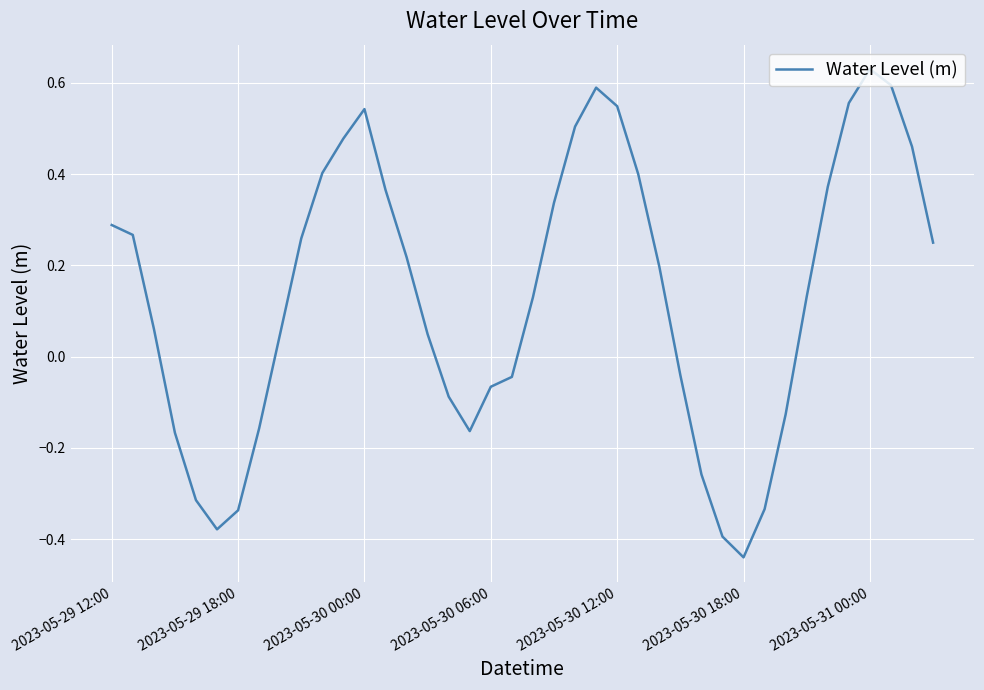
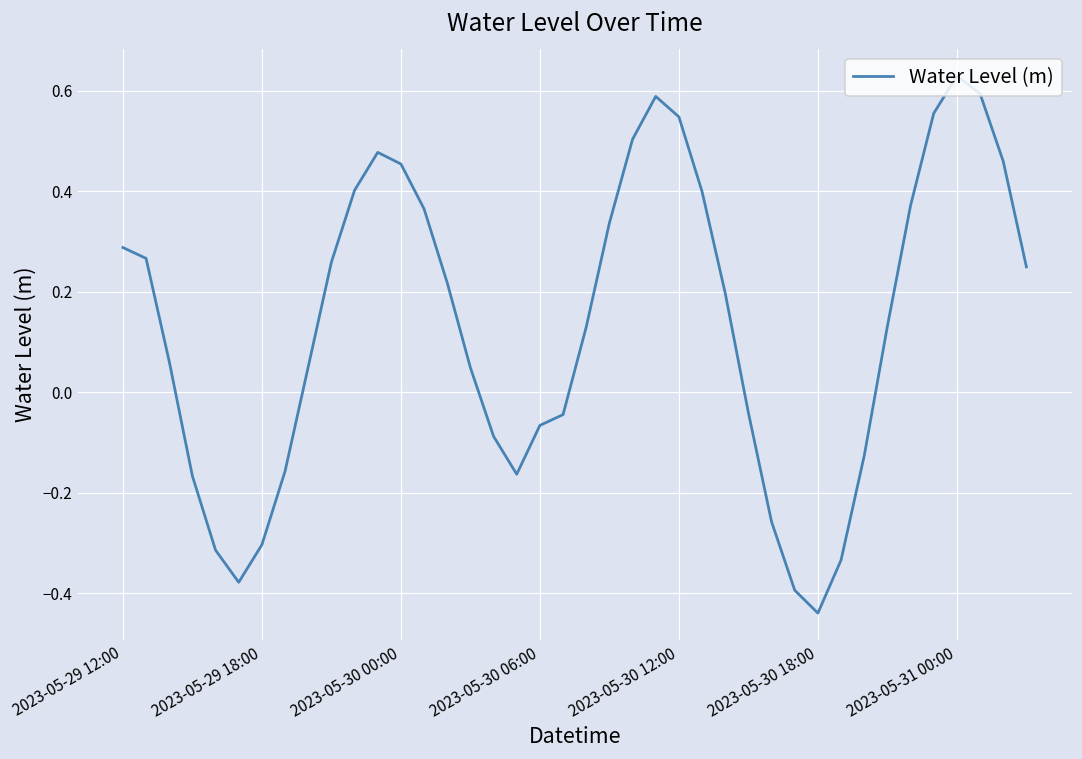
2023-05-29 18:00: -0.34 -> -0.30
2023-05-30 00:00: 0.54 -> 0.45
